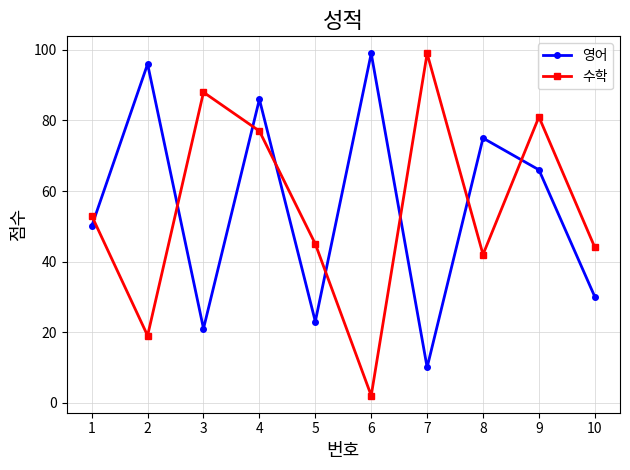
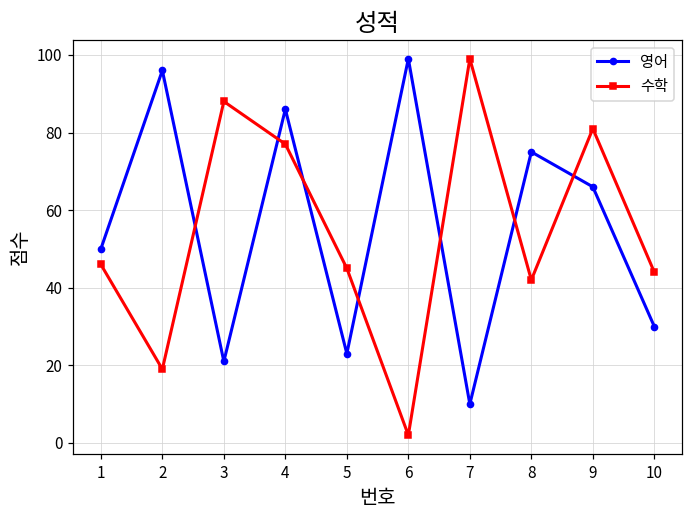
수학, 1: 53 -> 46
